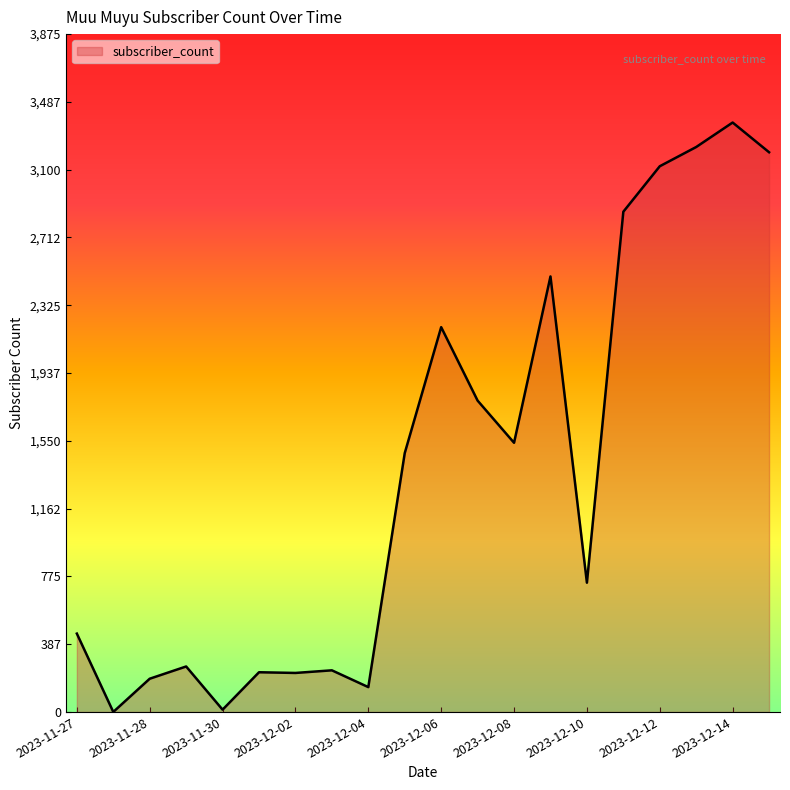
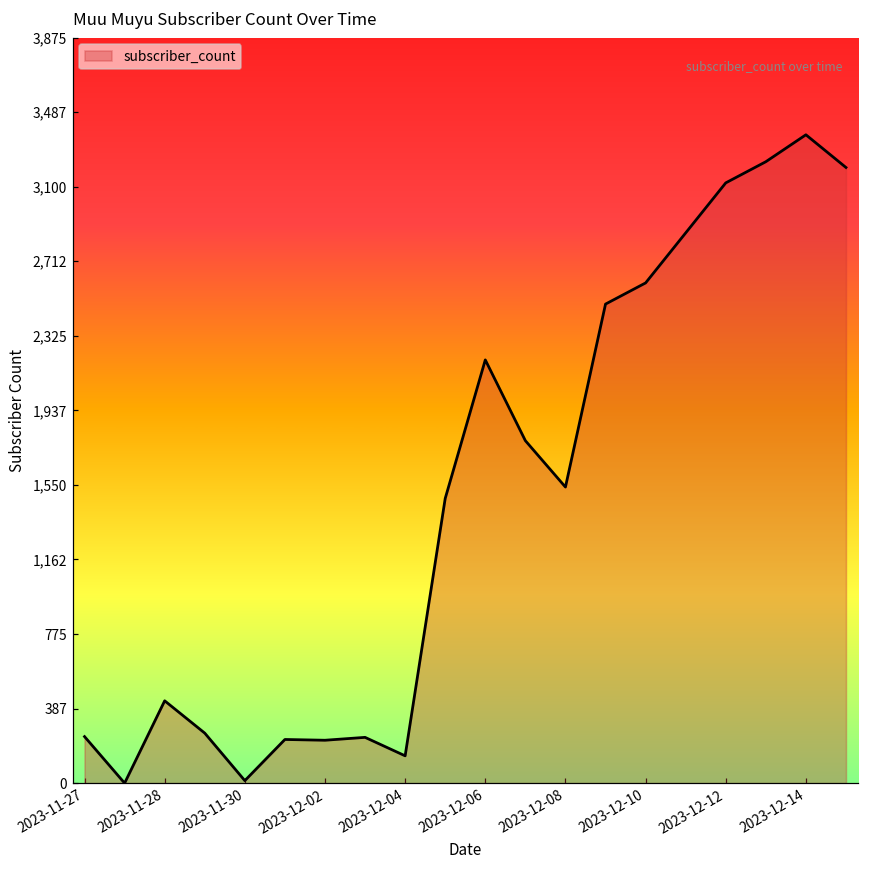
2023-11-27: 450 -> 240
2023-11-28: 190 -> 430
2023-12-10: 740 -> 2,600
